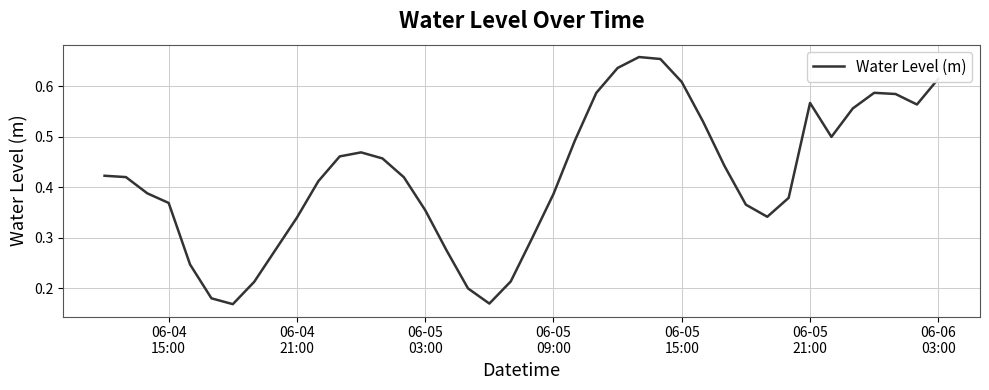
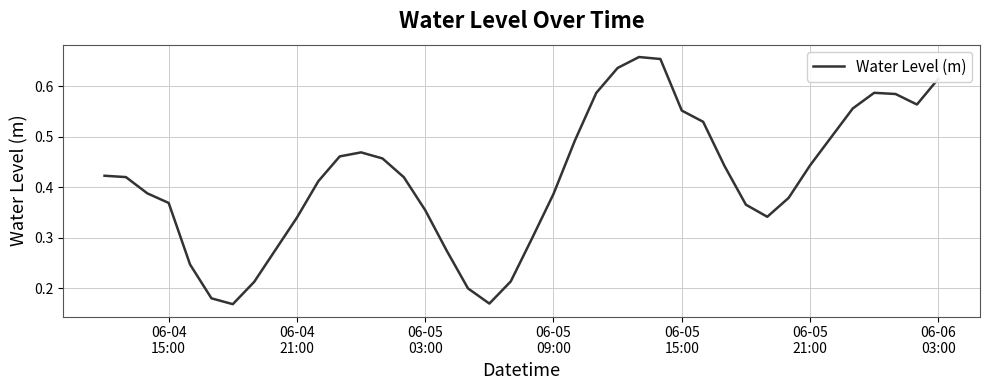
06-05 15:00: 0.61 -> 0.55
06-05 21:00: 0.57 -> 0.44
